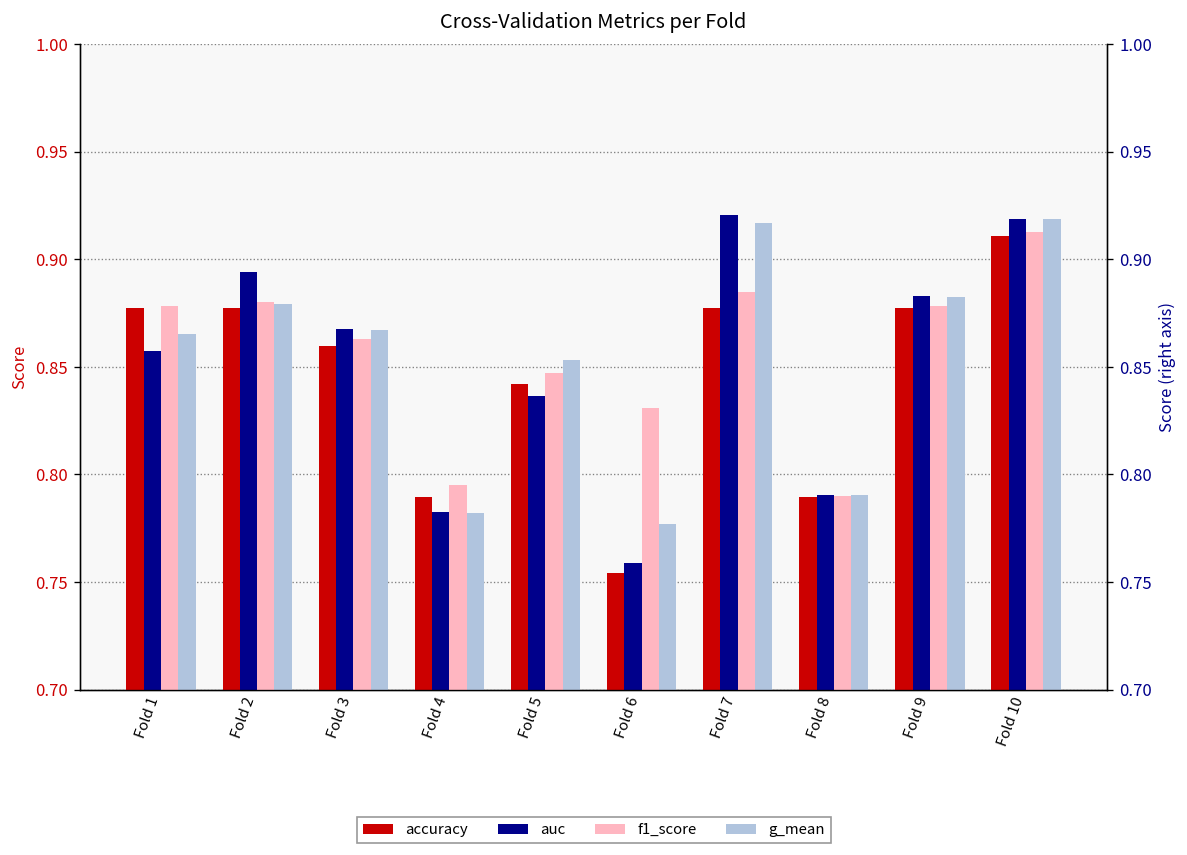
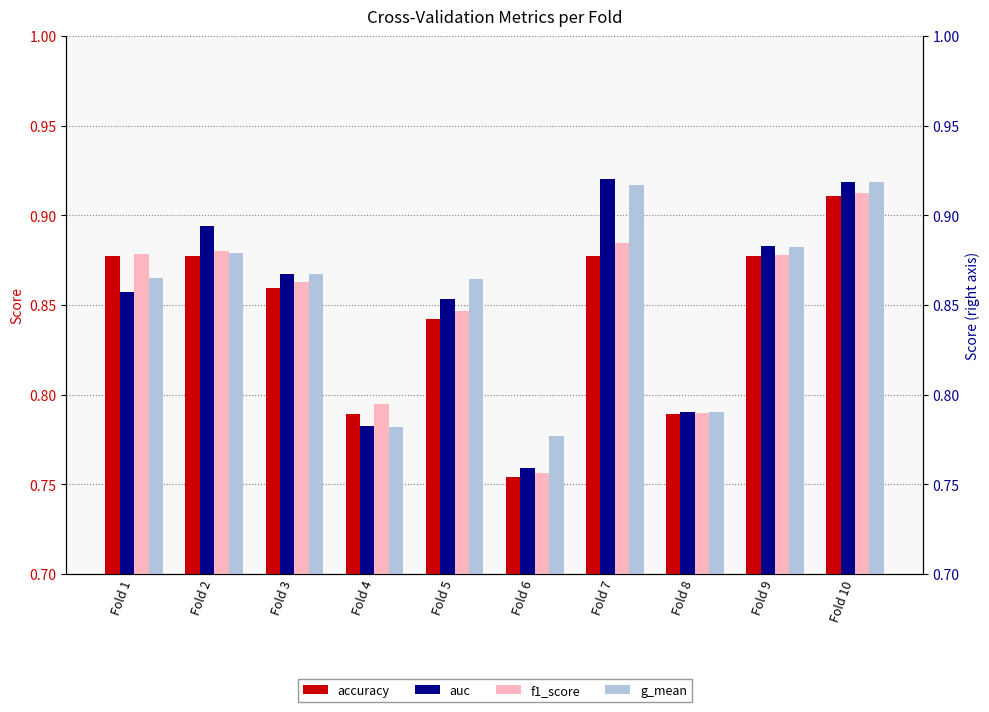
auc, Fold 5: 0.836 -> 0.854
g_mean, Fold 5: 0.853 -> 0.865
f1_score, Fold 6: 0.831 -> 0.757
